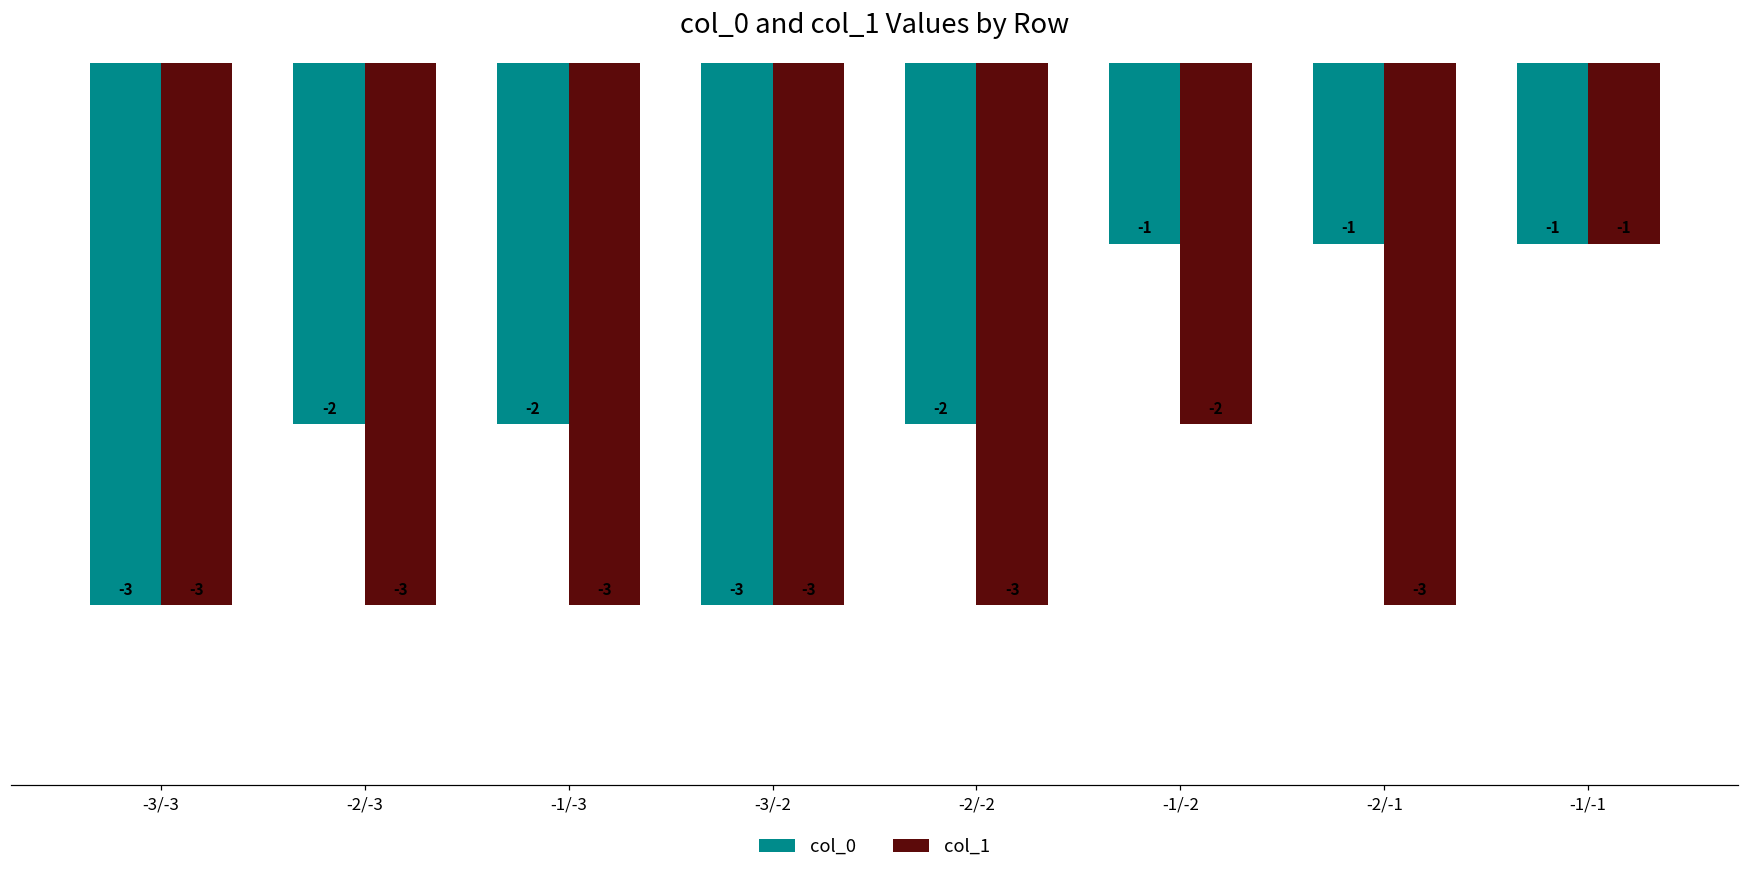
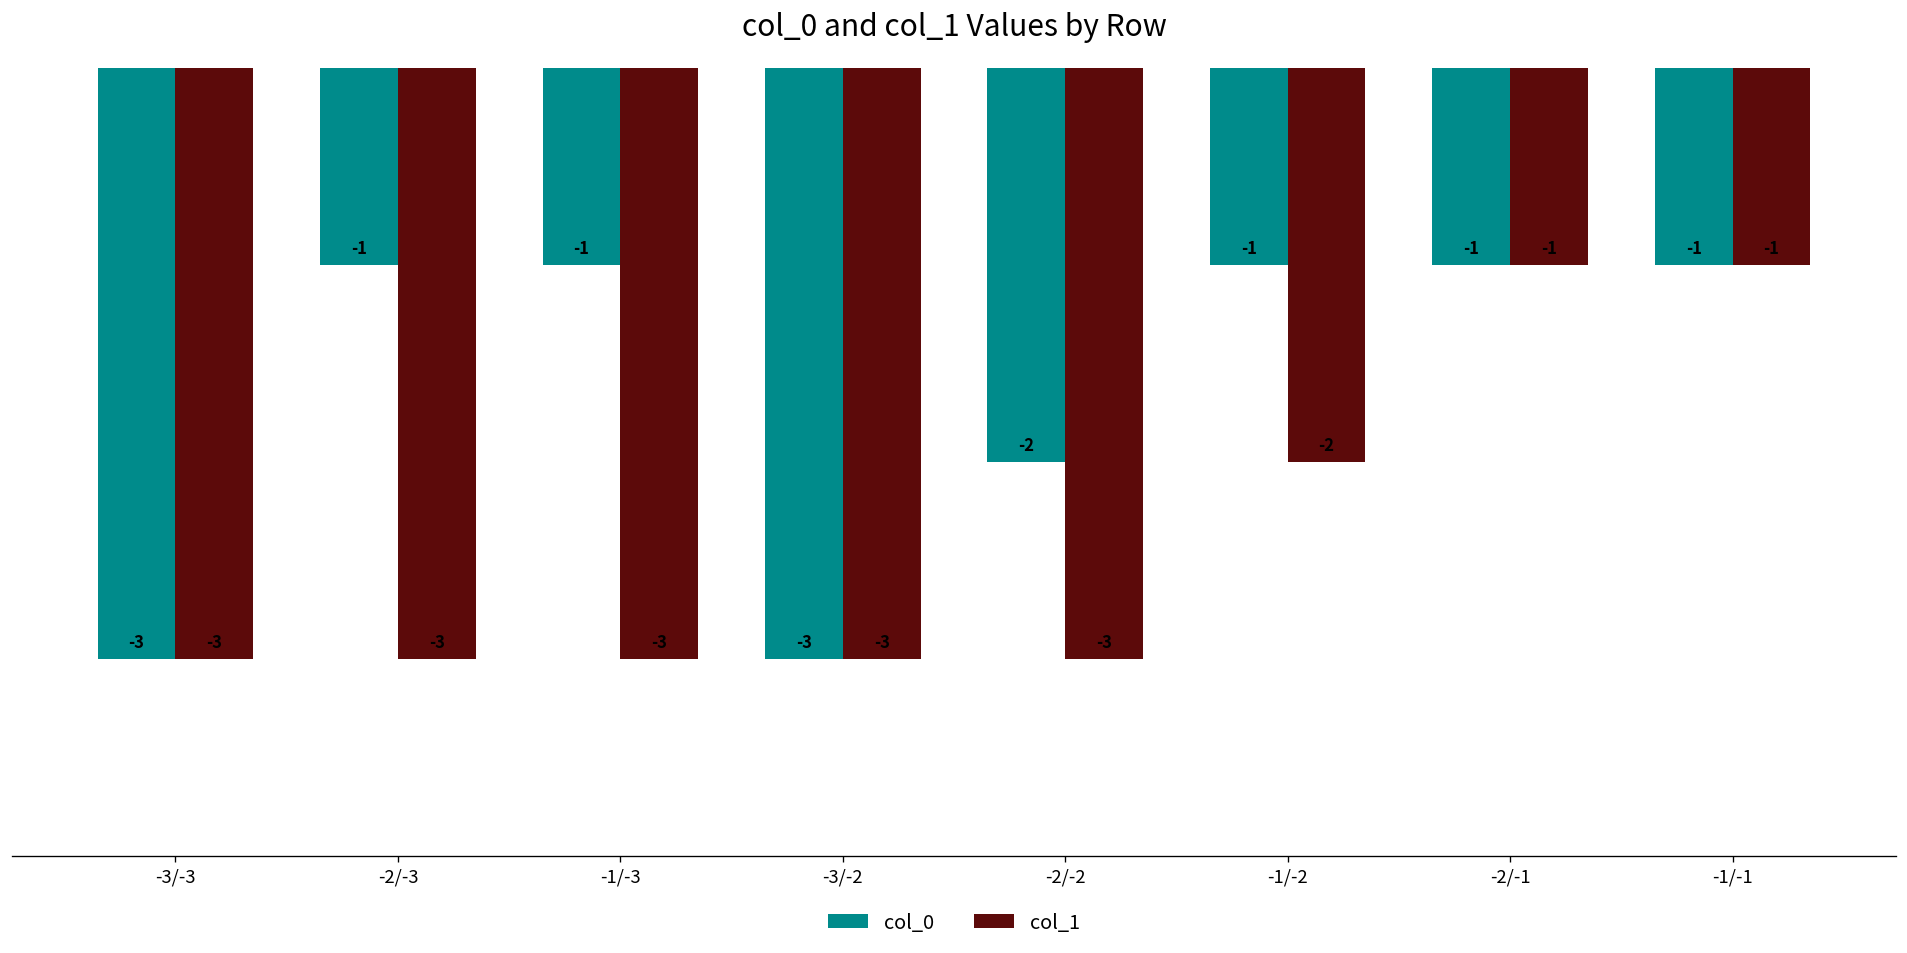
col_0, -2/-3: -2 -> -1
col_0, -1/-3: -2 -> -1
col_1, -2/-1: -3 -> -1
